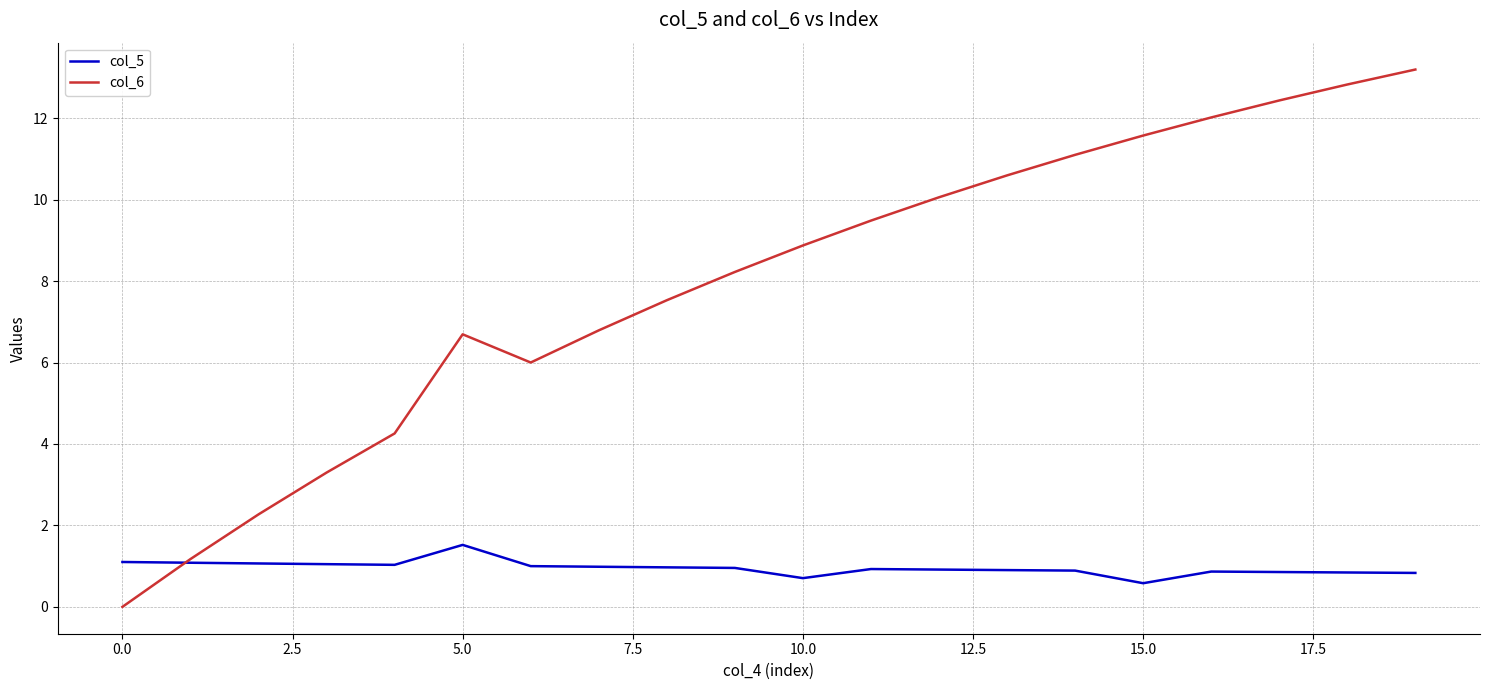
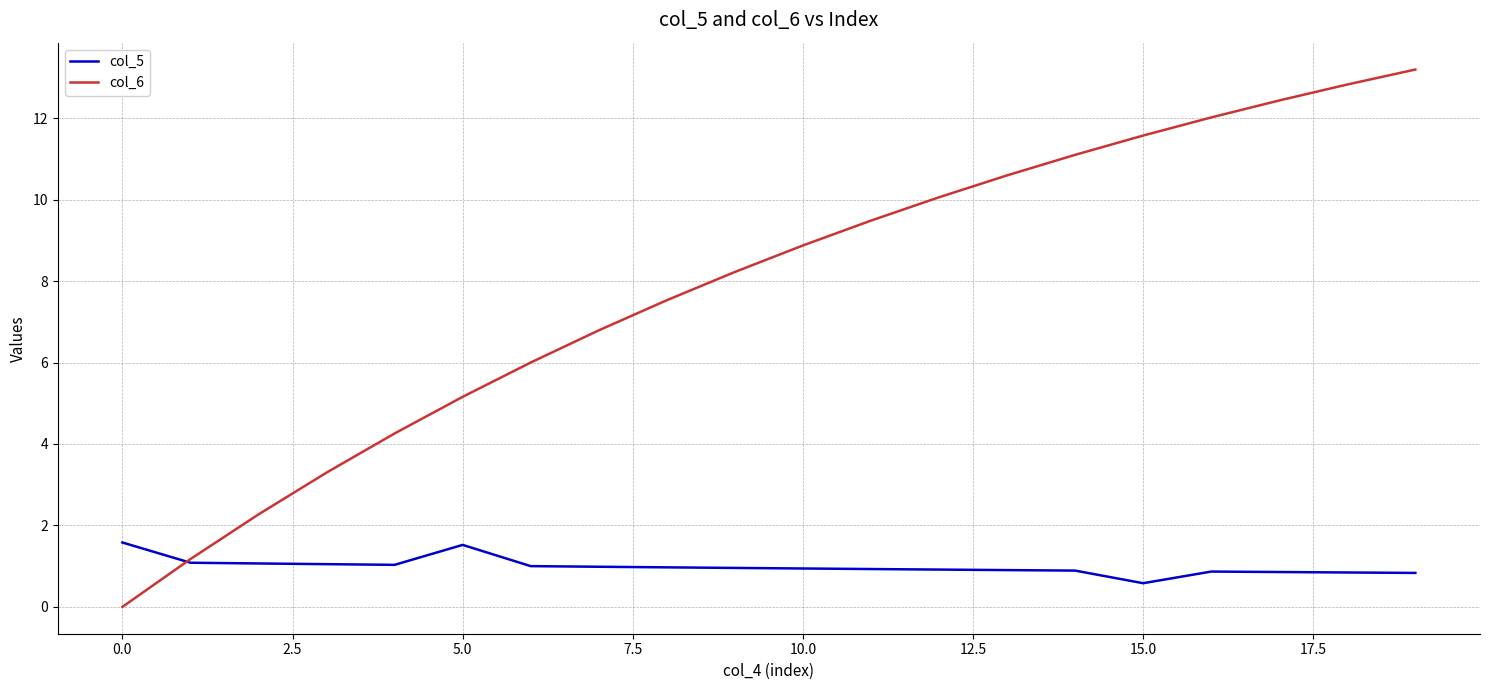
col_5, 0.0: 1.1 -> 1.6
col_6, 5.0: 6.7 -> 5.2
col_5, 10.0: 0.7 -> 0.9
